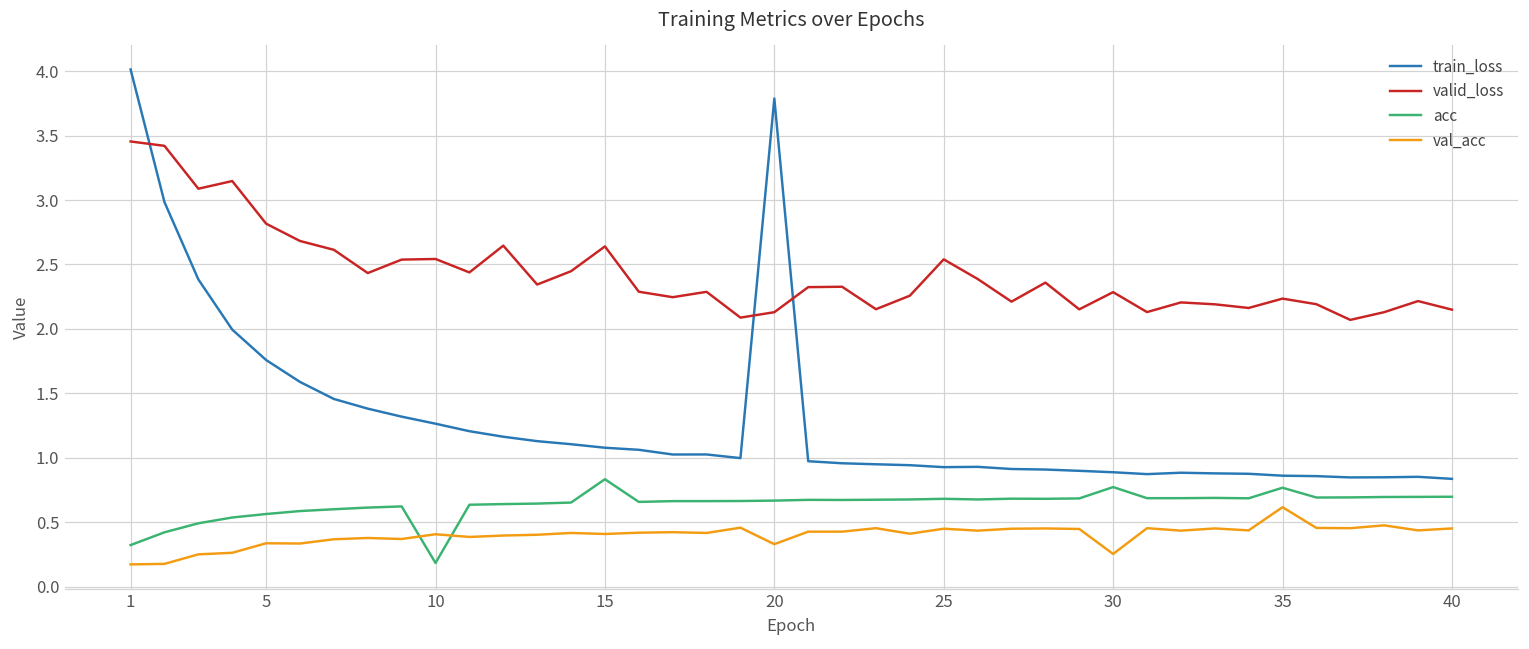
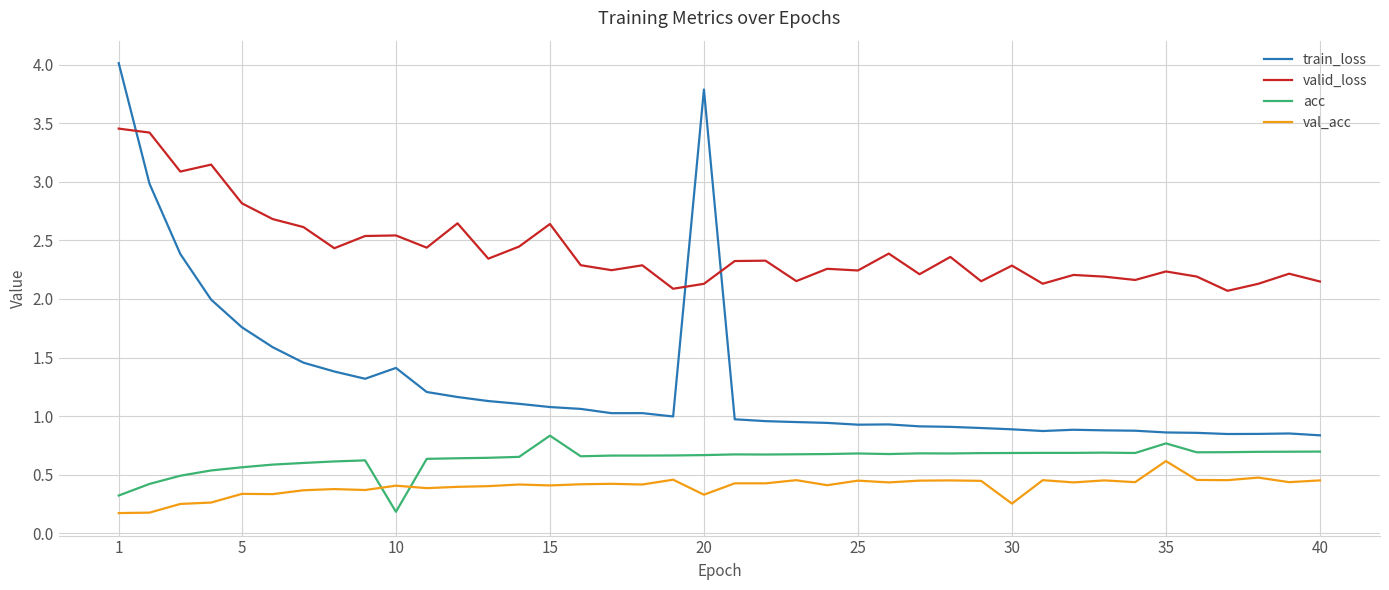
train_loss, 10: 1.26 -> 1.41
valid_loss, 25: 2.54 -> 2.24
acc, 30: 0.77 -> 0.69
